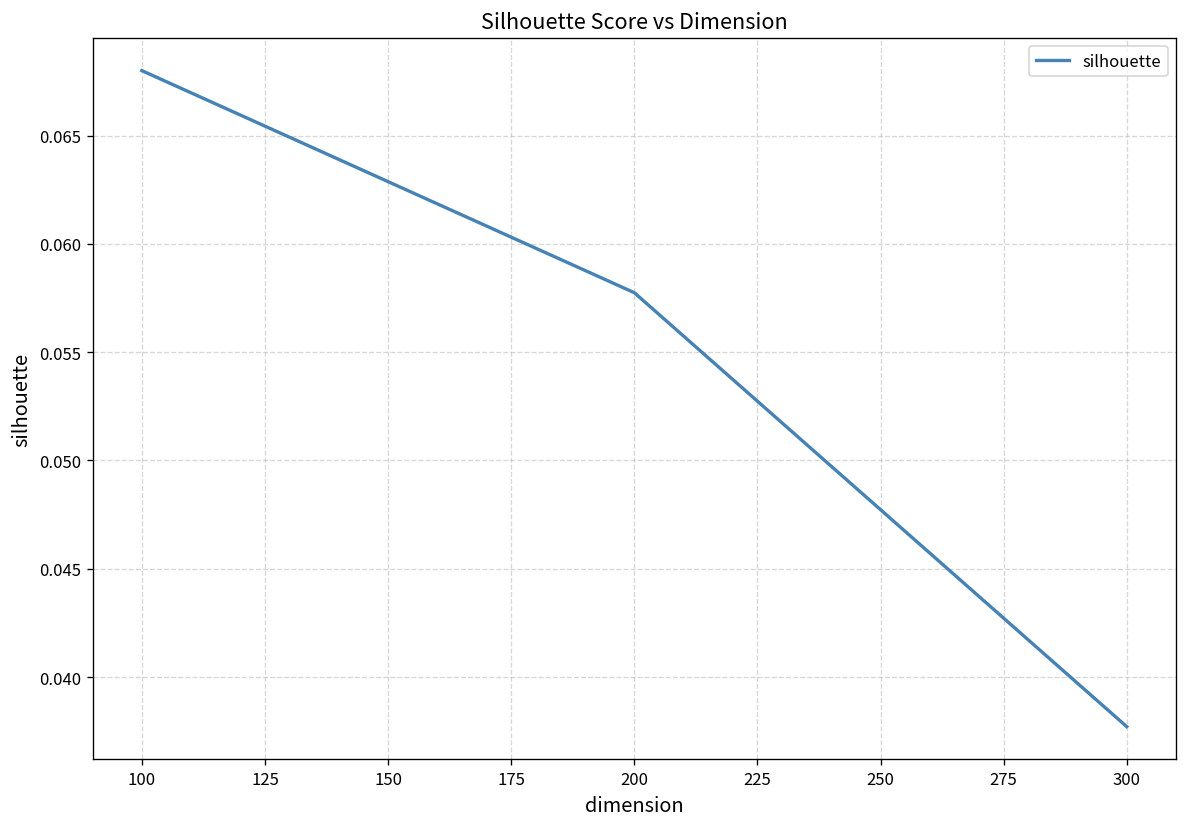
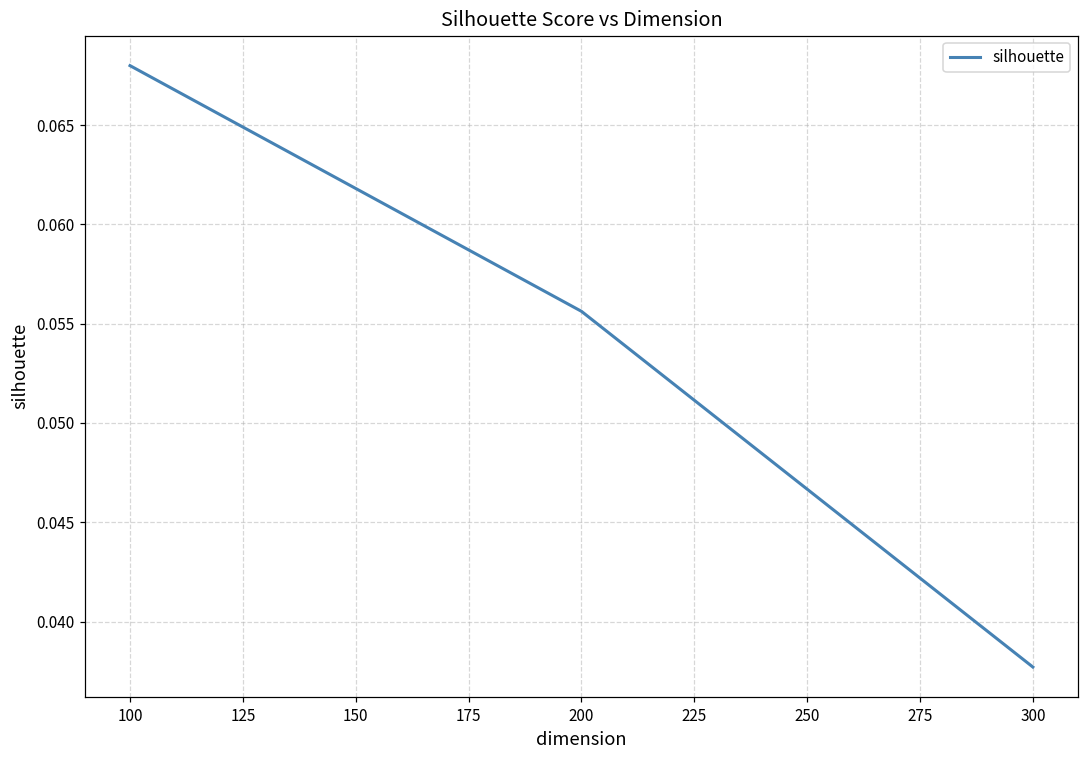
200: 0.0577 -> 0.0556
